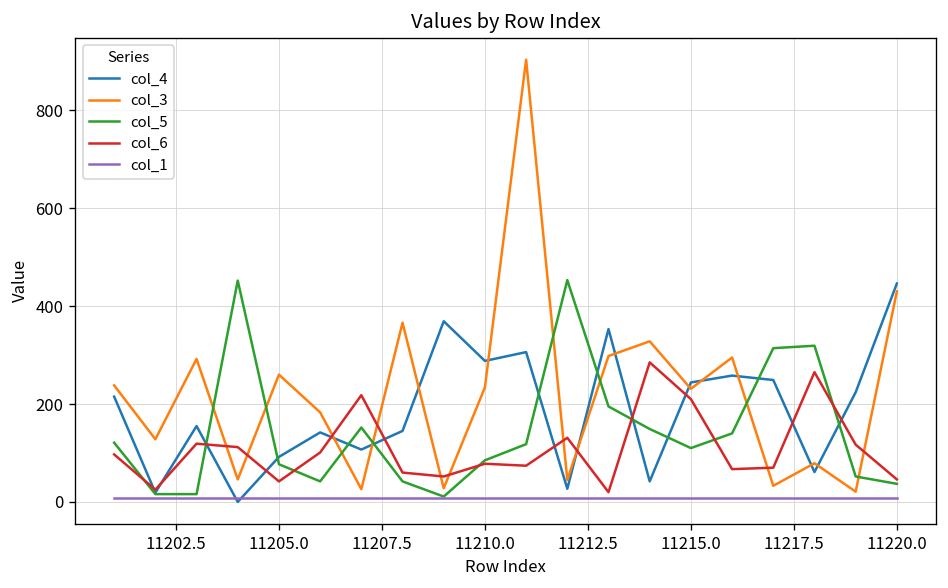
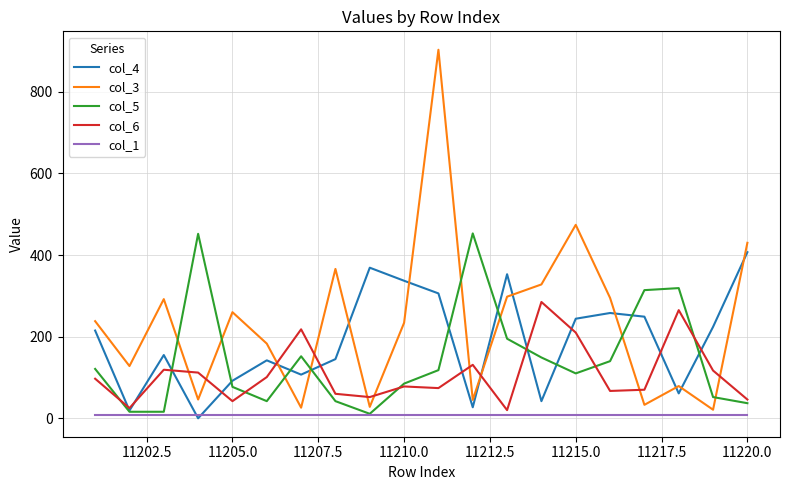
col_4, 11210.0: 290 -> 340
col_3, 11215.0: 230 -> 470
col_4, 11220.0: 450 -> 410
